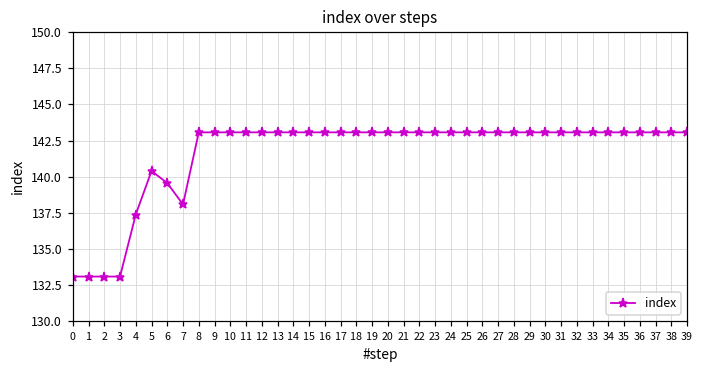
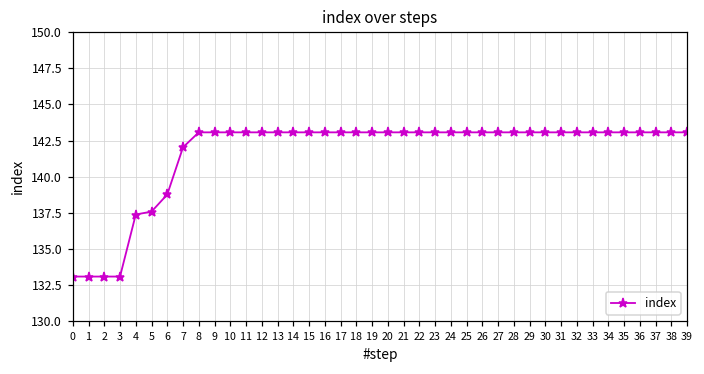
5: 140.4 -> 137.6
6: 139.6 -> 138.8
7: 138.1 -> 142.0
